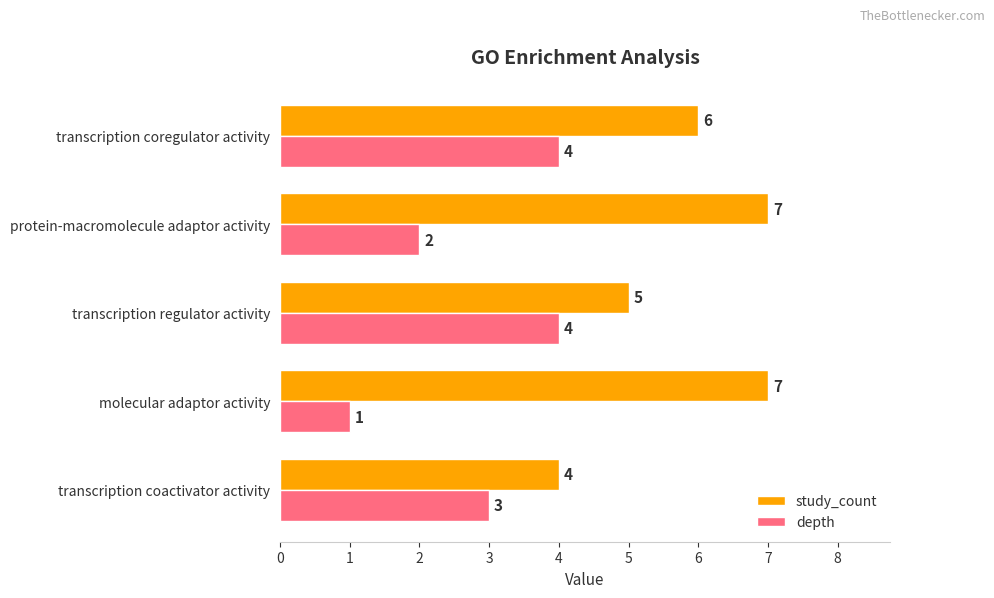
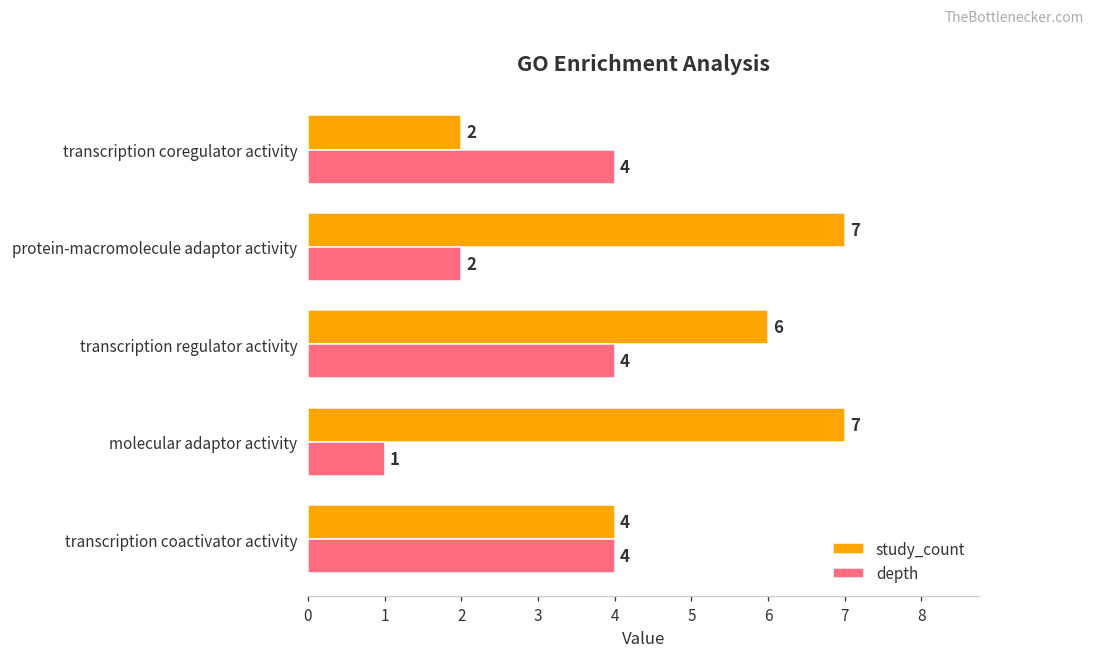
study_count, transcription coregulator activity: 6 -> 2
study_count, transcription regulator activity: 5 -> 6
depth, transcription coactivator activity: 3 -> 4
